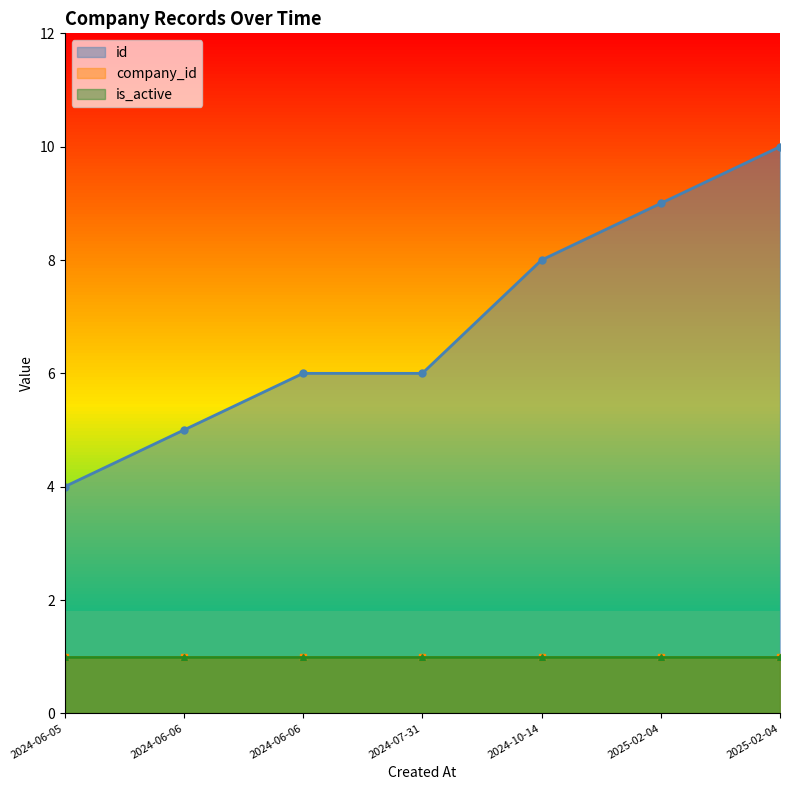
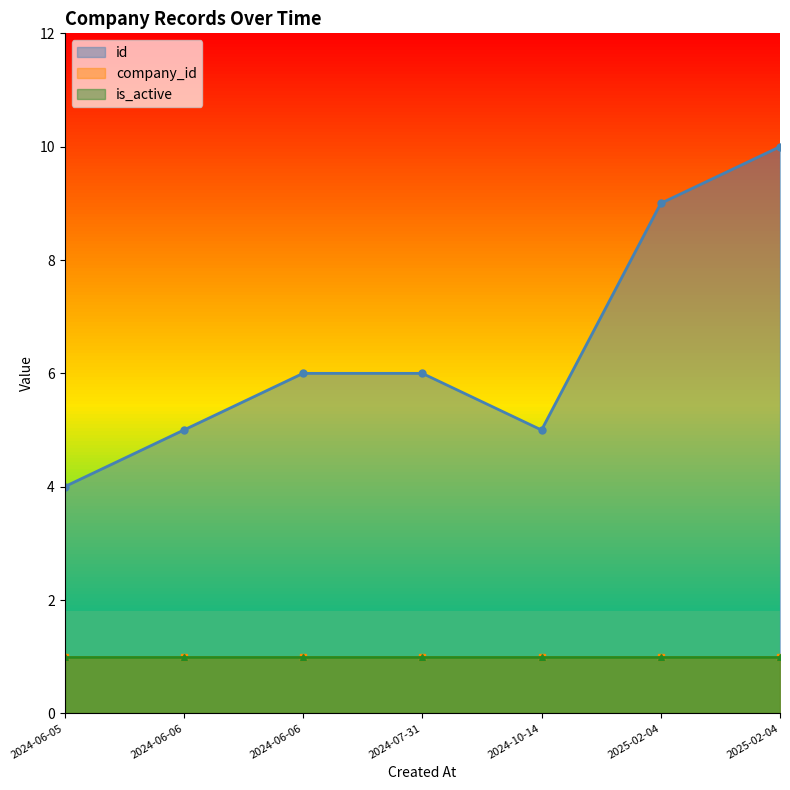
id, 2024-10-14: 8 -> 5
